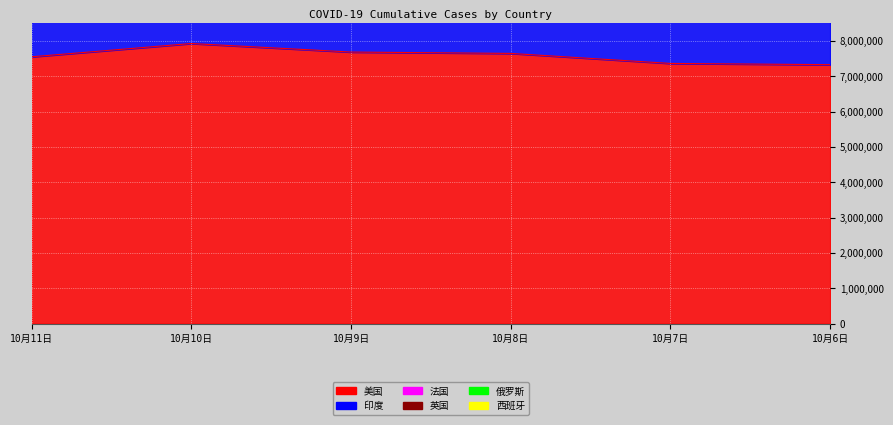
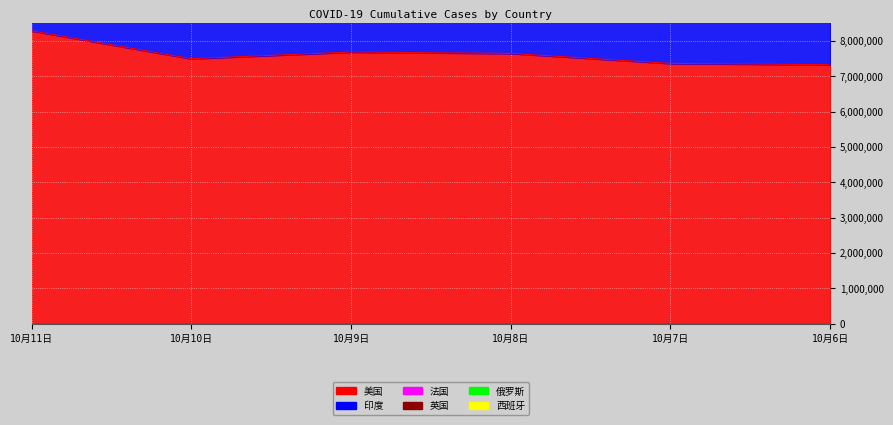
美国, 10月11日: 7,600,000 -> 8,300,000
美国, 10月10日: 7,900,000 -> 7,500,000
